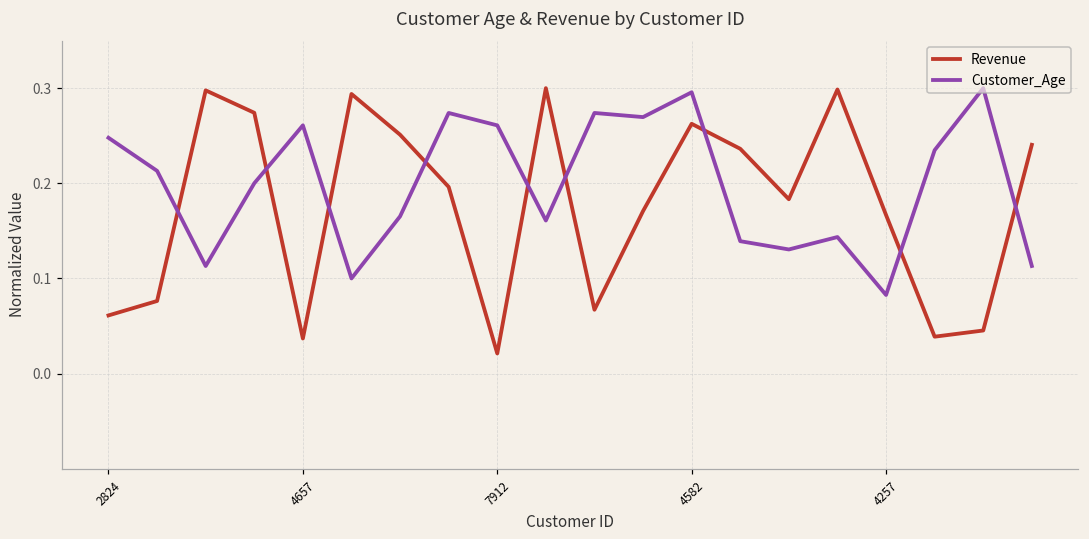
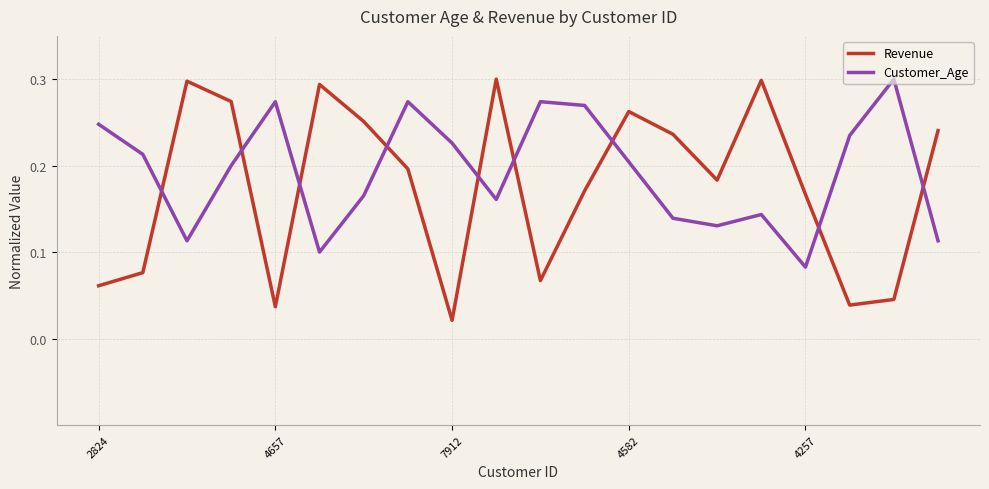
Customer_Age, 4657: 0.26 -> 0.27
Customer_Age, 7912: 0.26 -> 0.23
Customer_Age, 4582: 0.30 -> 0.20
